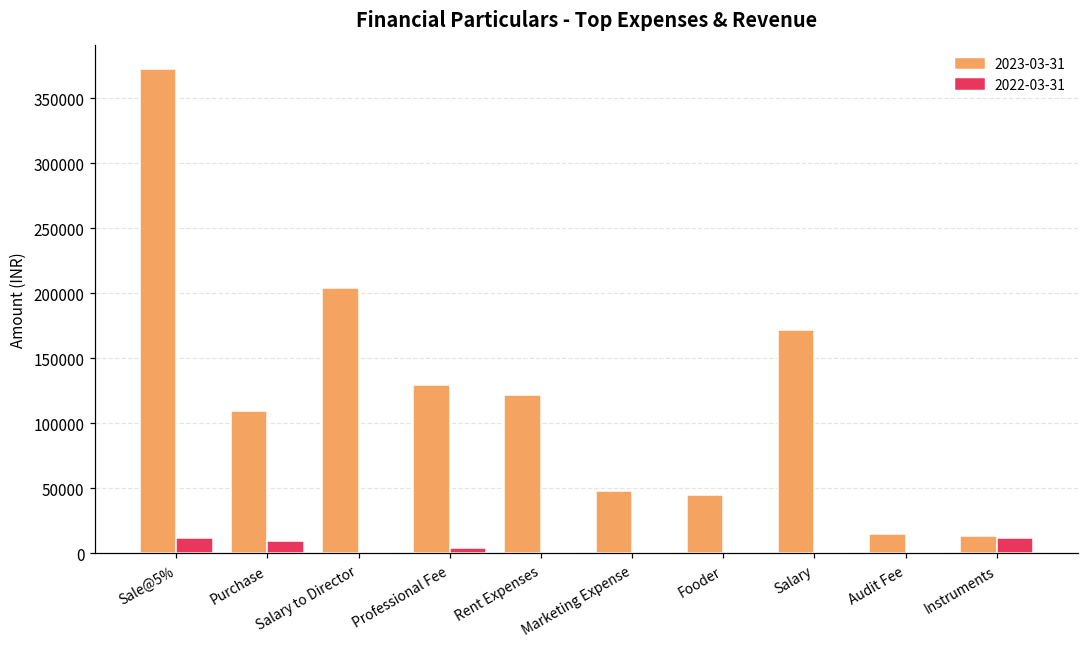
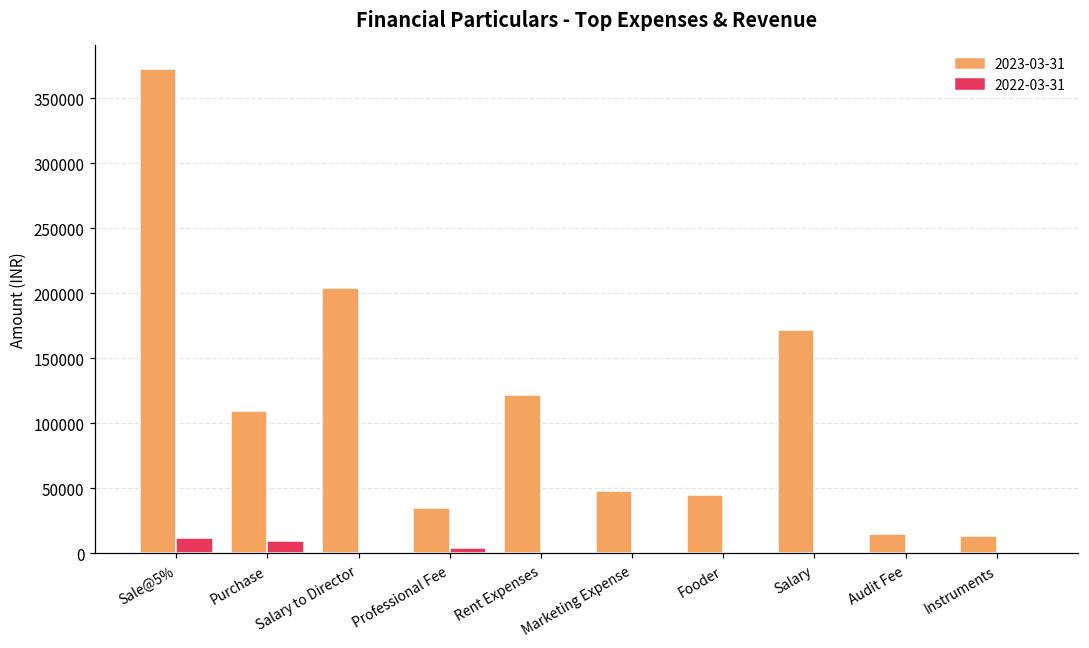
2023-03-31, Professional Fee: 130000 -> 35000
2022-03-31, Instruments: 12000 -> 0
